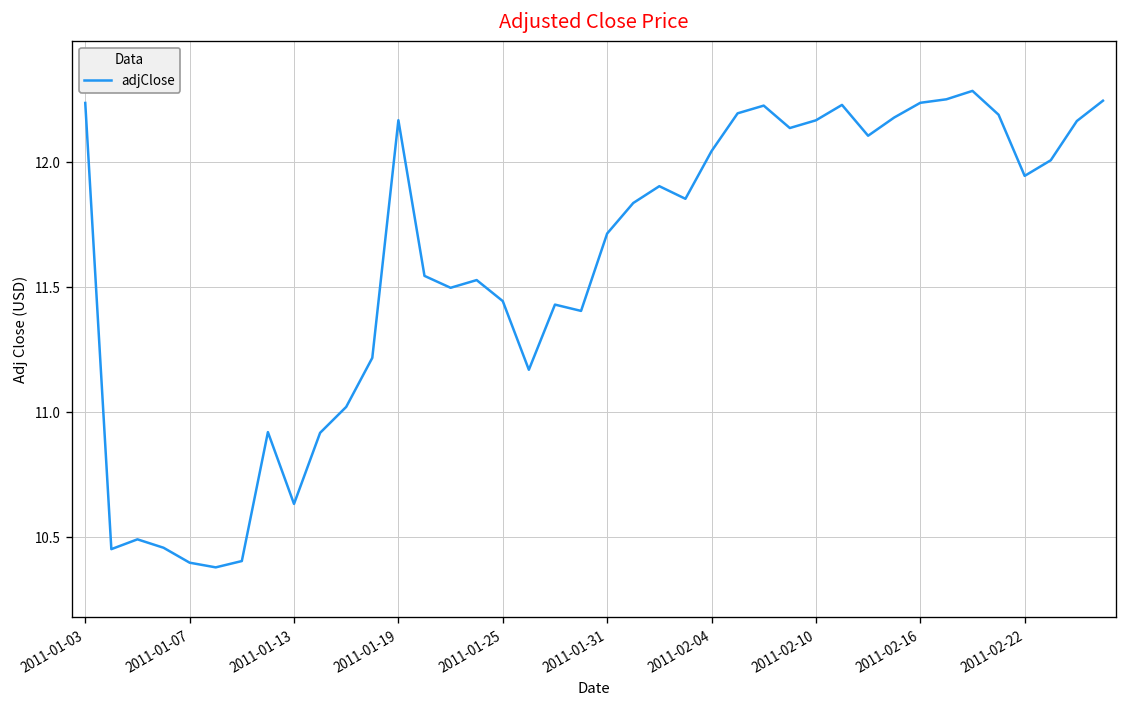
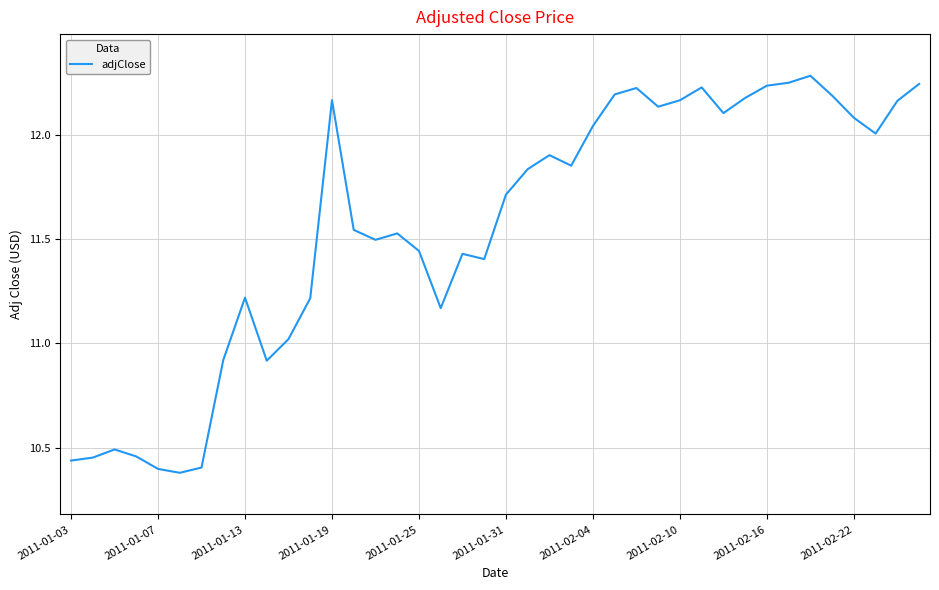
2011-01-03: 12.24 -> 10.44
2011-01-13: 10.63 -> 11.22
2011-02-22: 11.95 -> 12.08
